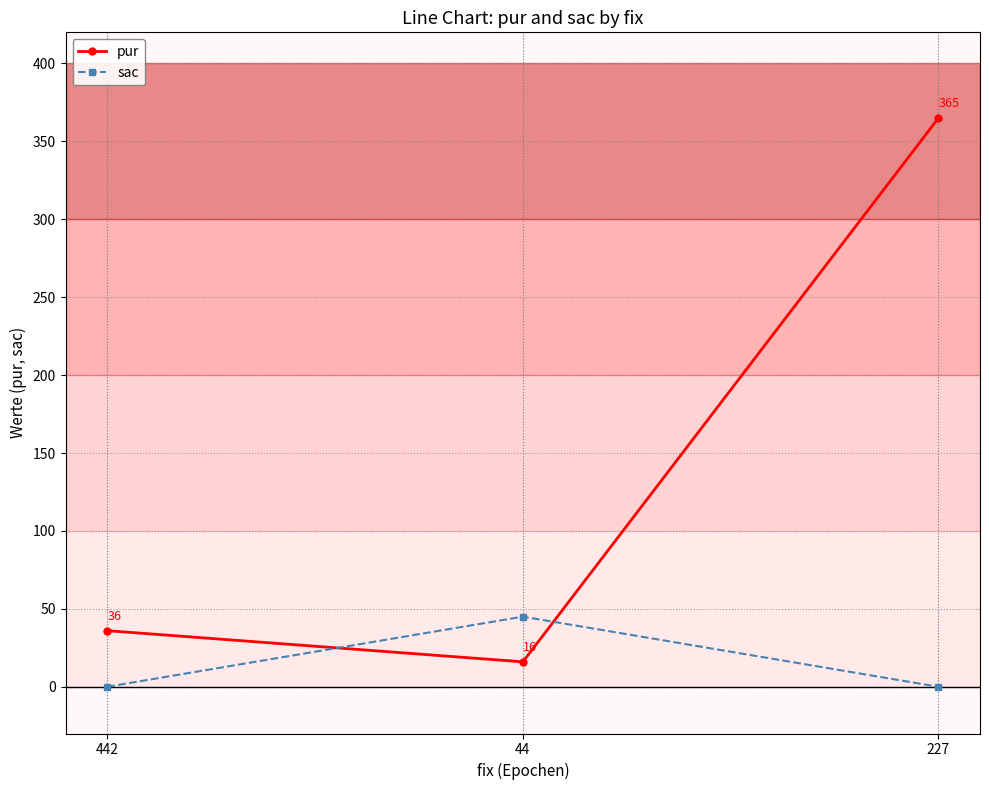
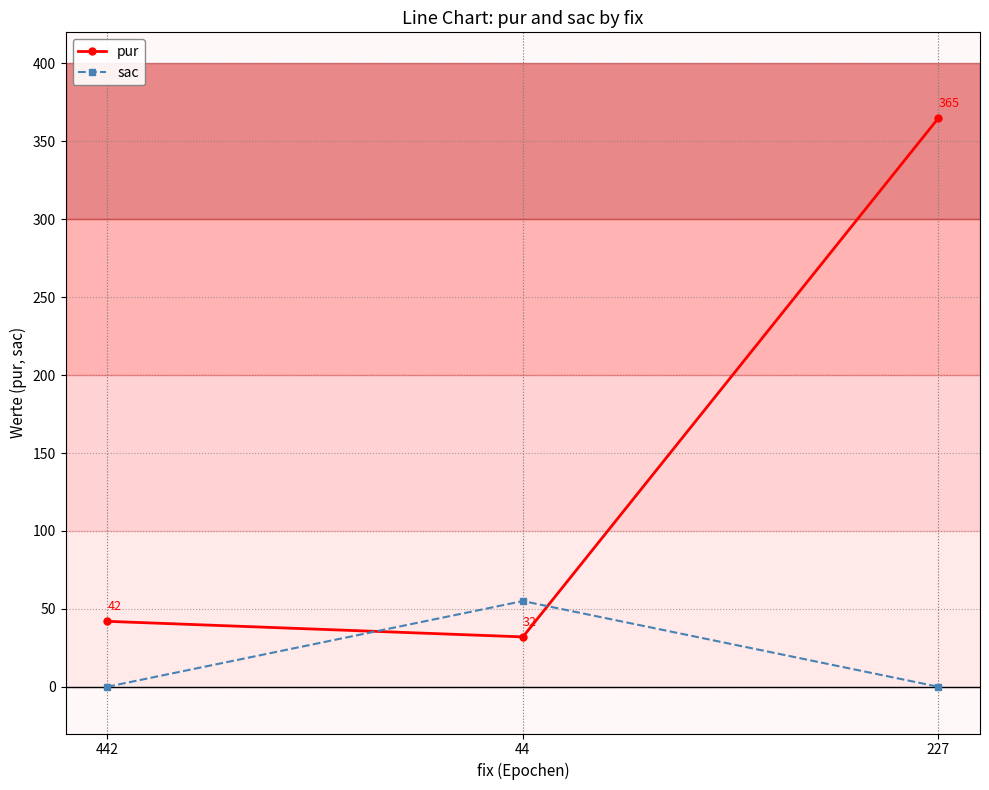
pur, 442: 36 -> 42
pur, 44: 16 -> 32
sac, 44: 45 -> 55
